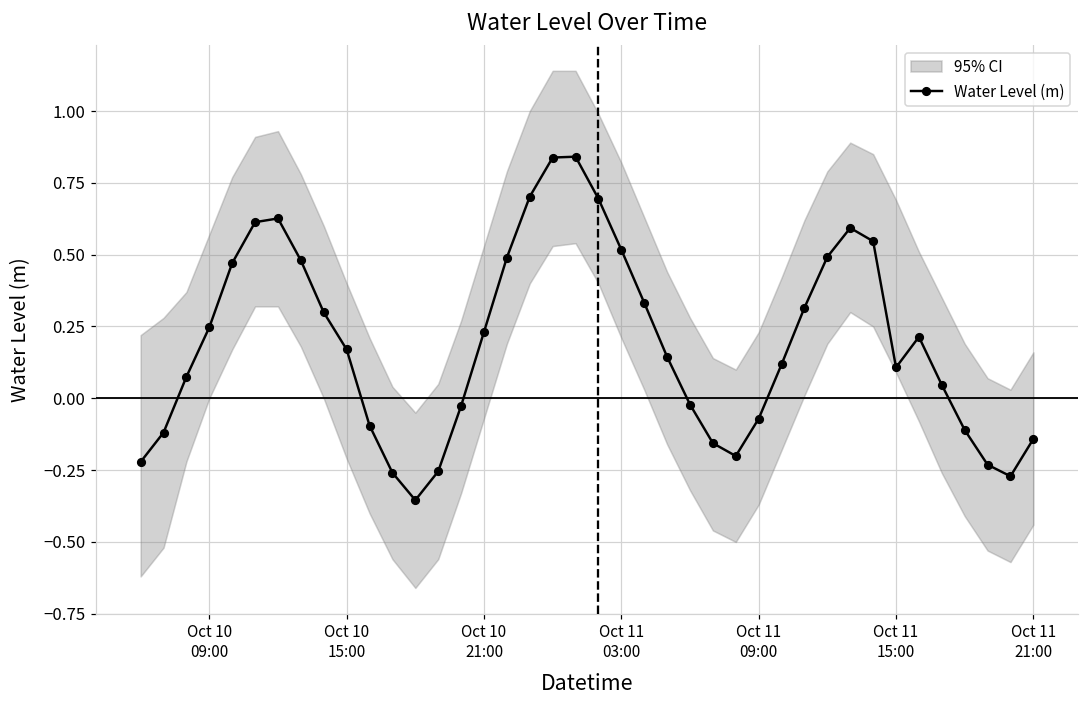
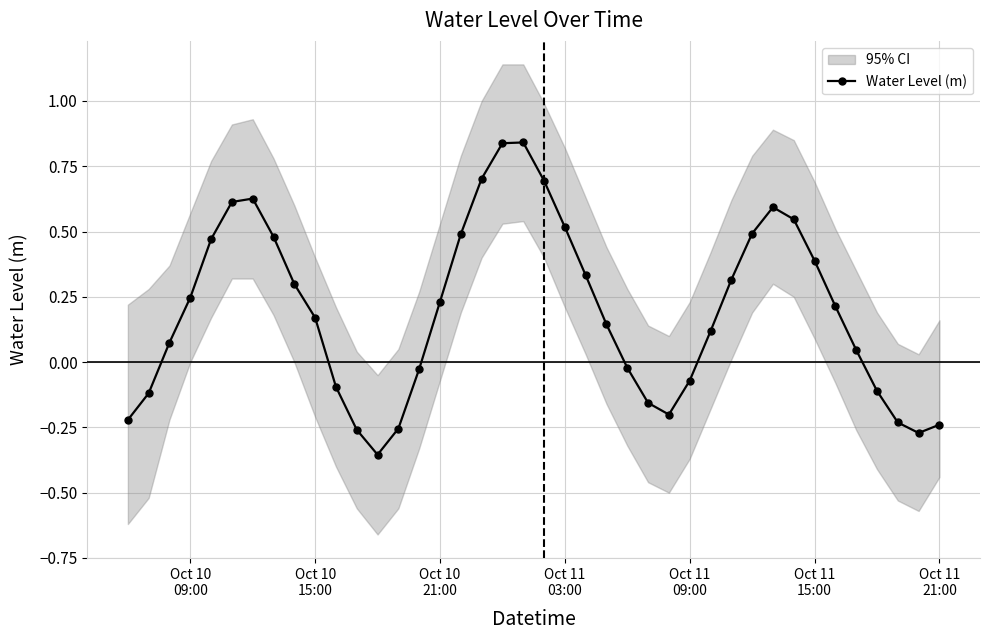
Water Level (m), Oct 11 15:00: 0.11 -> 0.39
Water Level (m), Oct 11 21:00: -0.14 -> -0.24
